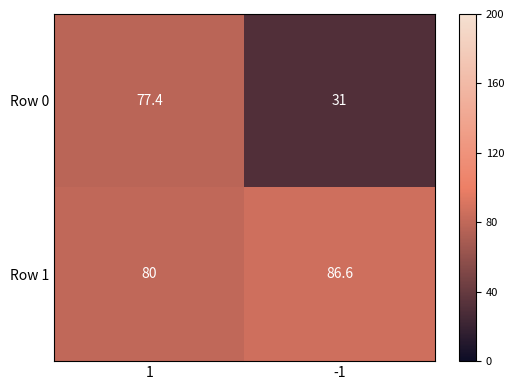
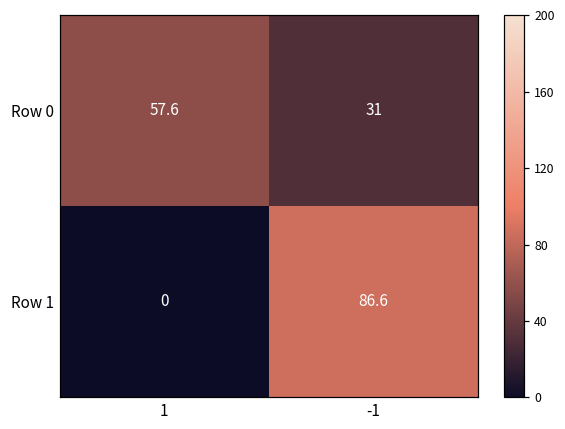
Row 0, 1: 77.4 -> 57.6
Row 1, 1: 80 -> 0
